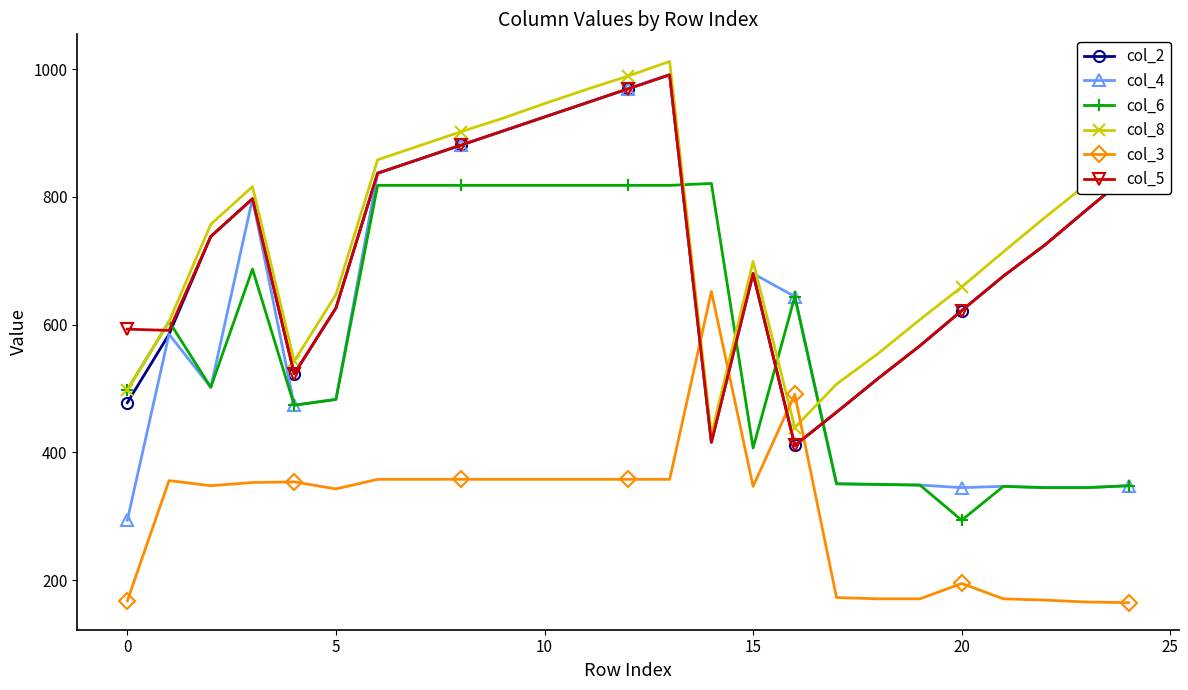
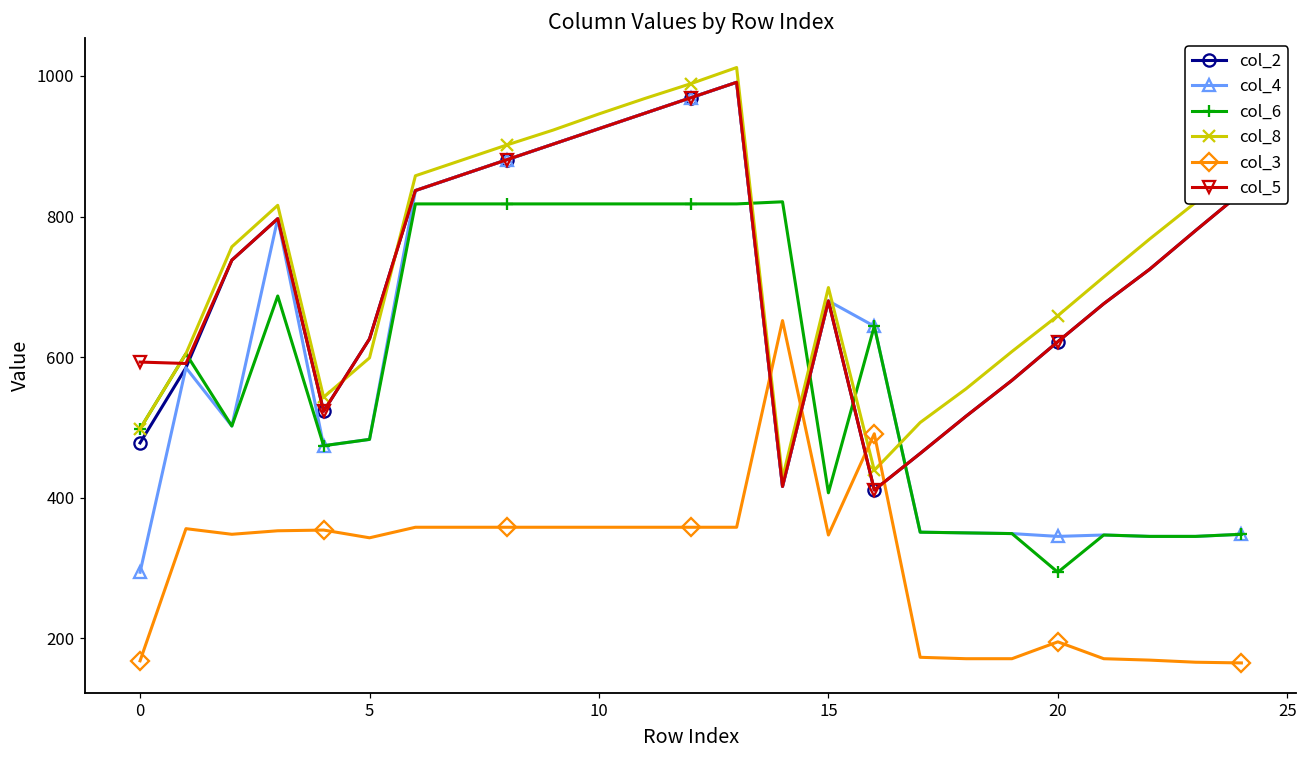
col_8, 5: 650 -> 600
